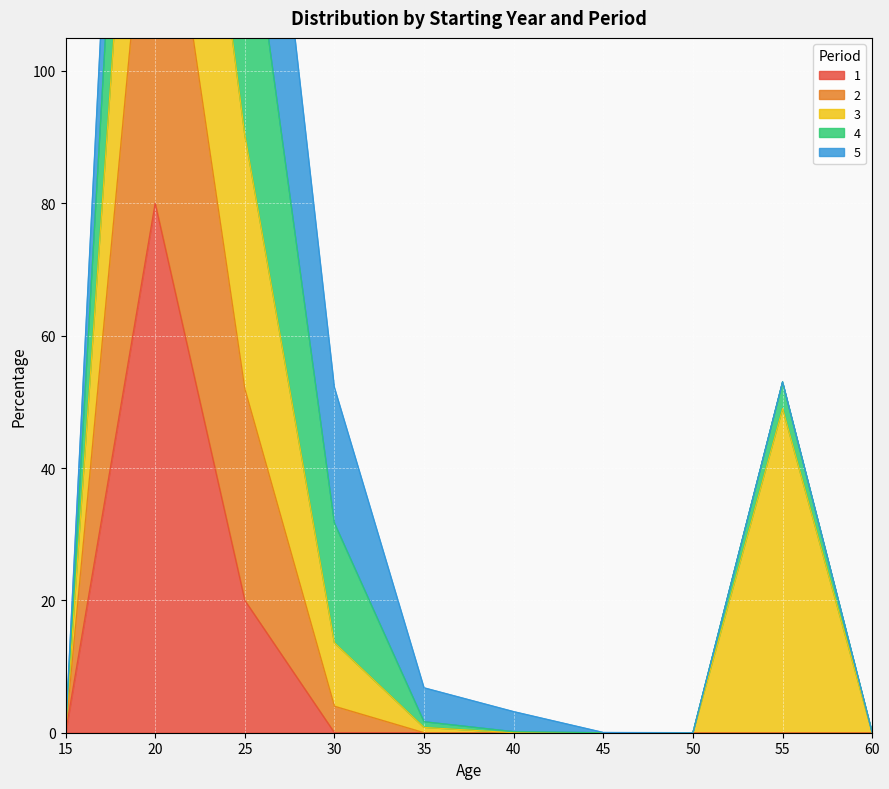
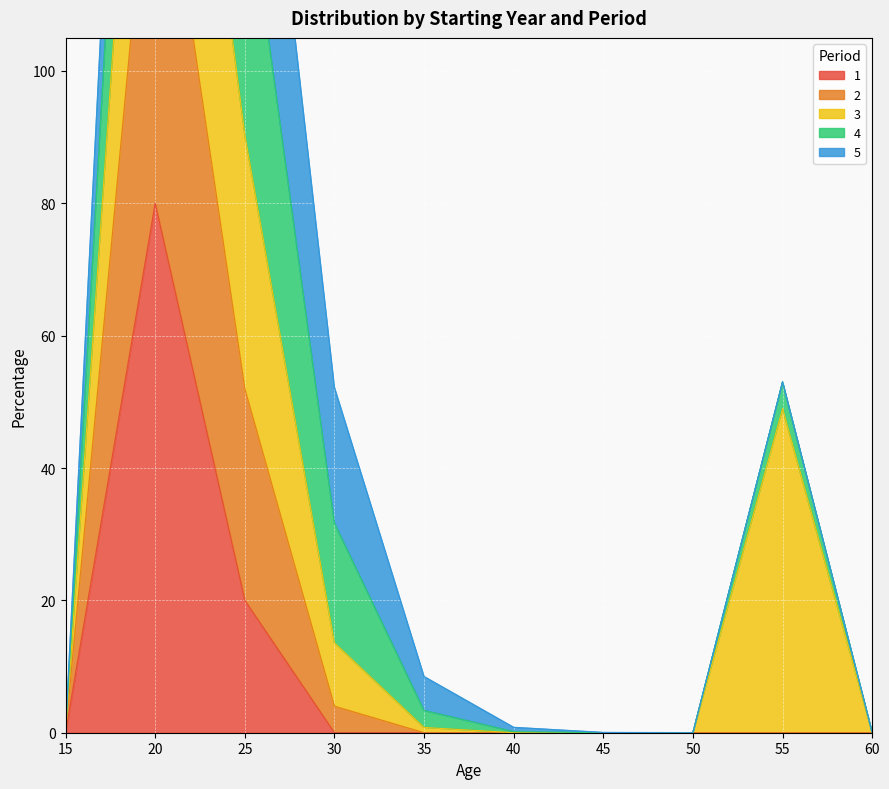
4, 35: 1 -> 3
5, 40: 3 -> 1
